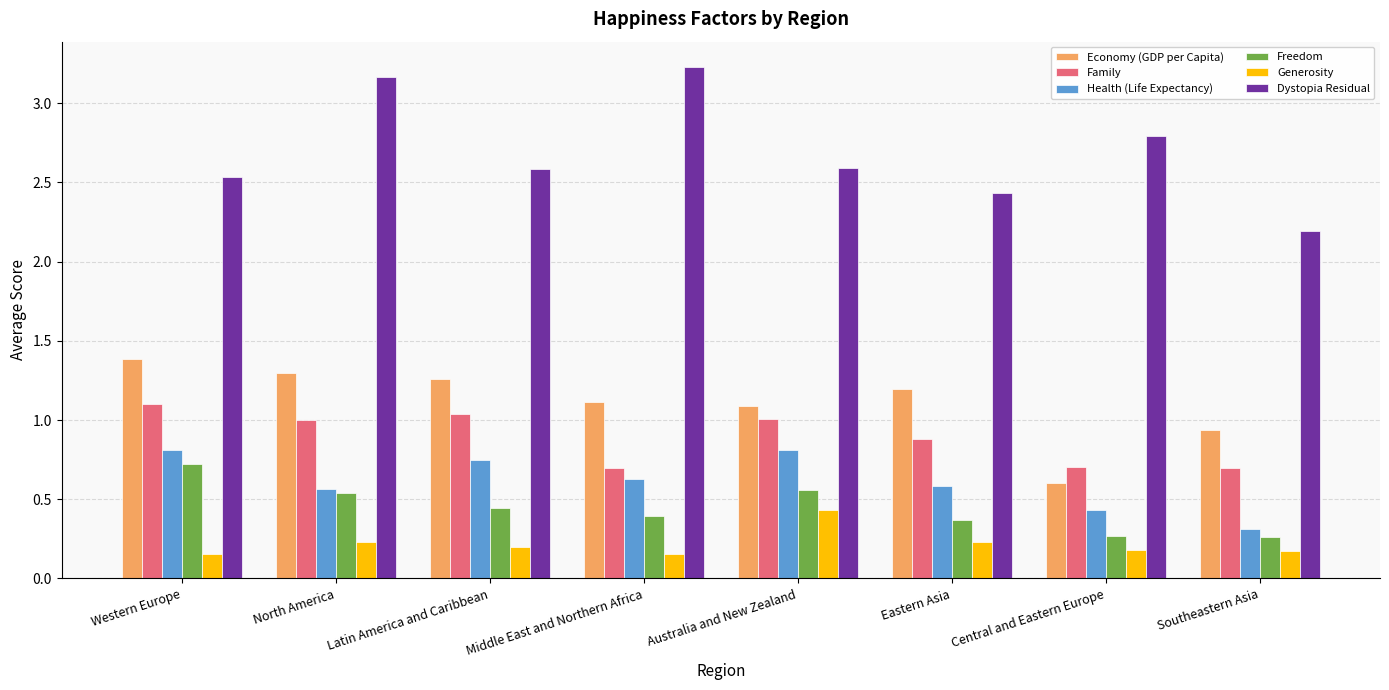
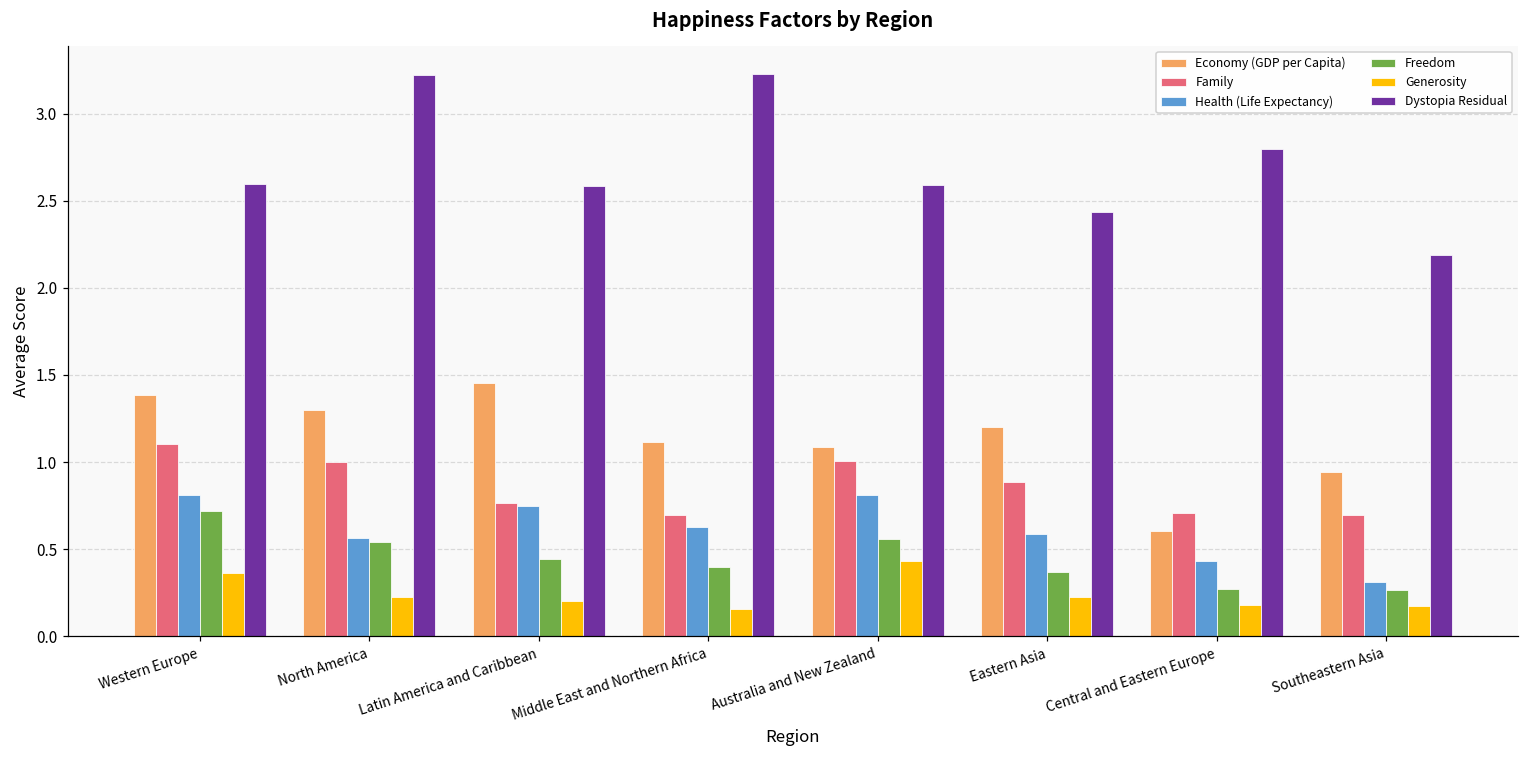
Generosity, Western Europe: 0.15 -> 0.36
Dystopia Residual, Western Europe: 2.53 -> 2.60
Dystopia Residual, North America: 3.17 -> 3.22
Economy (GDP per Capita), Latin America and Caribbean: 1.26 -> 1.45
Family, Latin America and Caribbean: 1.04 -> 0.77
